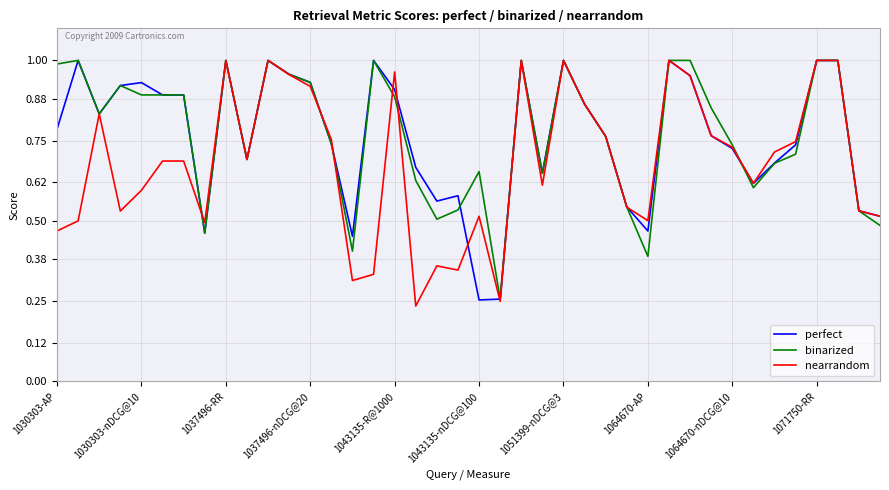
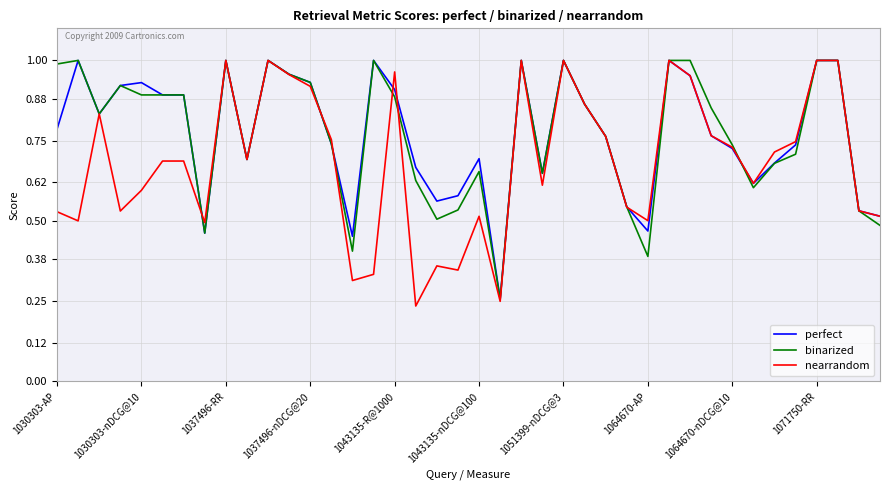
nearrandom, 1030303-AP: 0.47 -> 0.53
perfect, 1043135-nDCG@100: 0.25 -> 0.69
